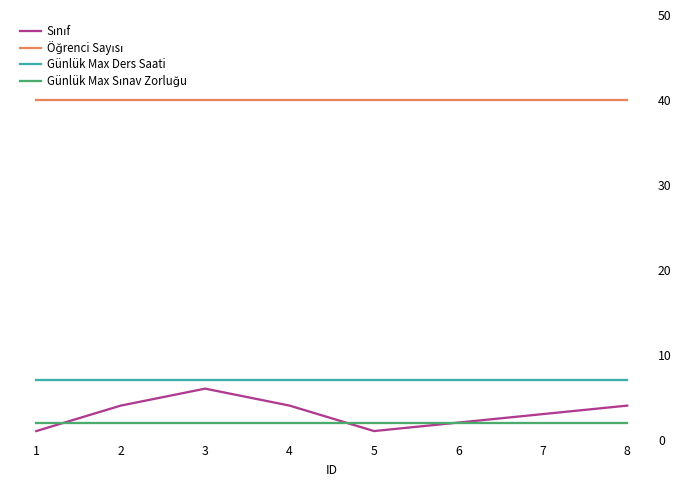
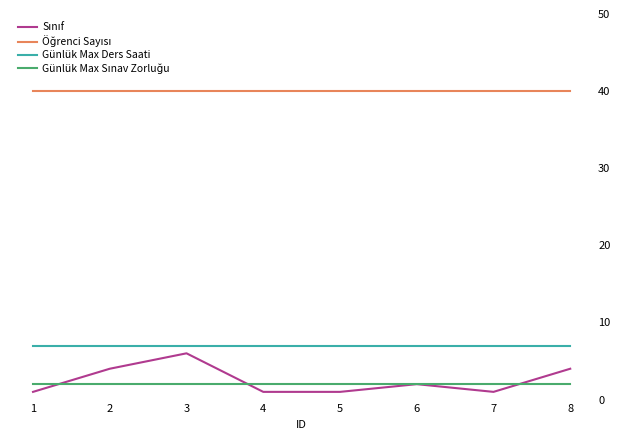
Sınıf, 4: 4 -> 1
Sınıf, 7: 3 -> 1
